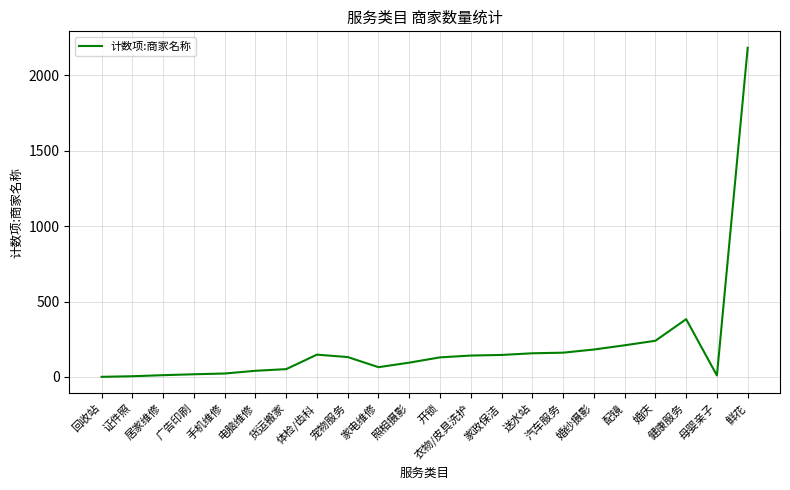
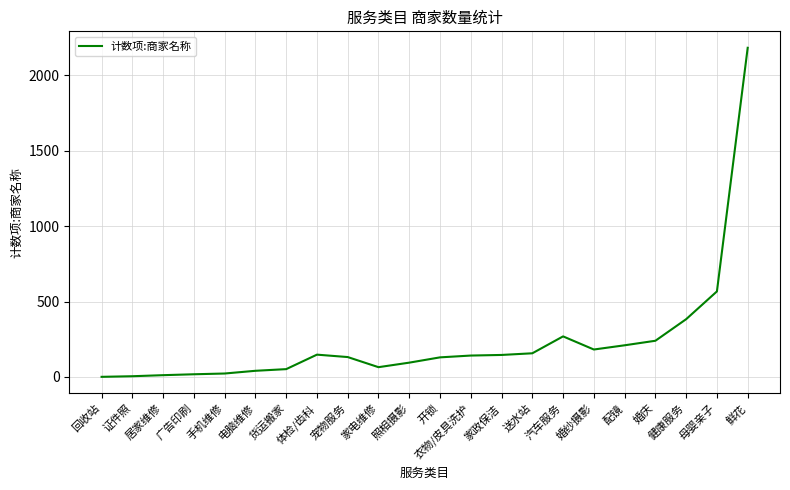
汽车服务: 160 -> 270
母婴亲子: 10 -> 570
